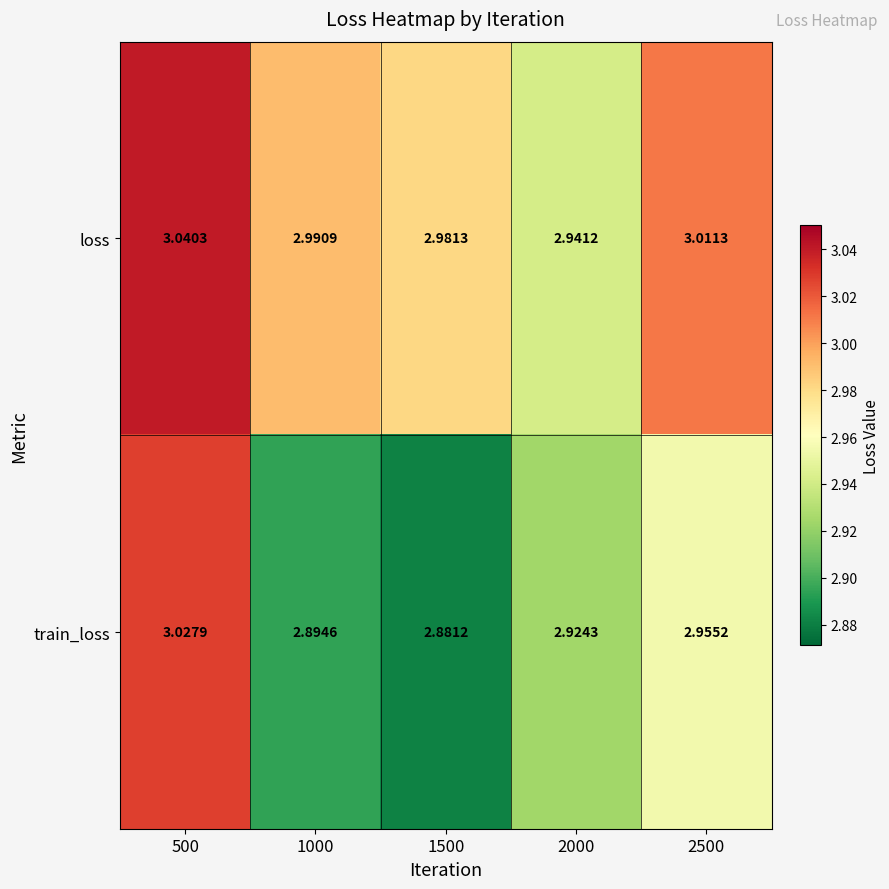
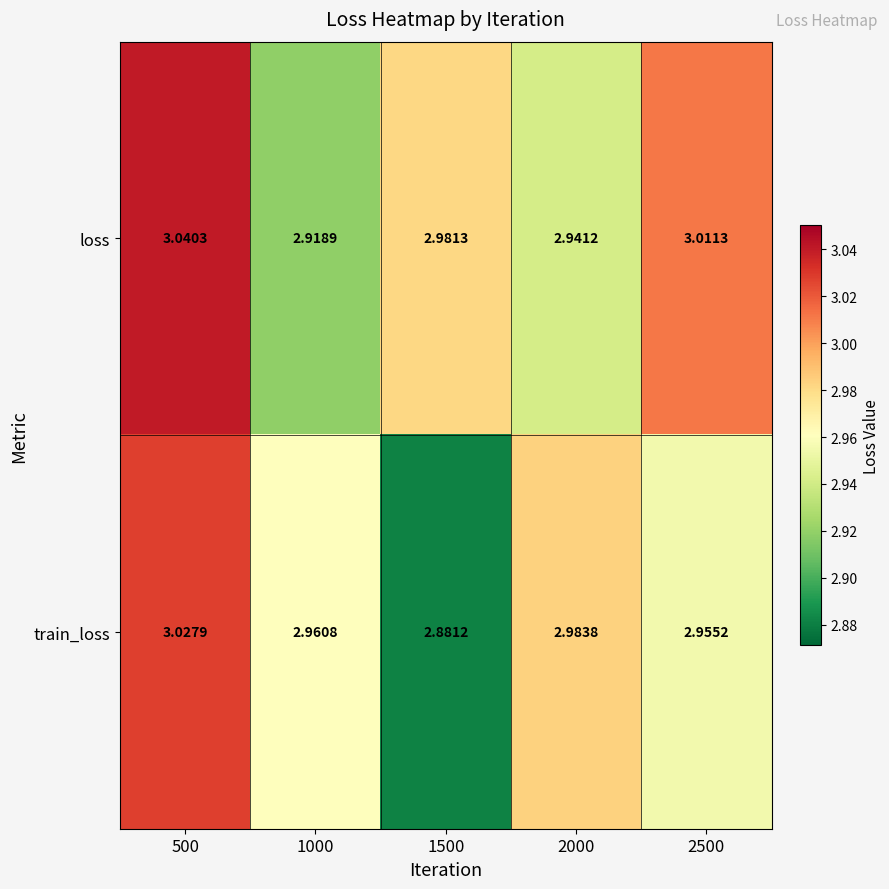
loss, 1000: 2.9909 -> 2.9189
train_loss, 1000: 2.8946 -> 2.9608
train_loss, 2000: 2.9243 -> 2.9838
